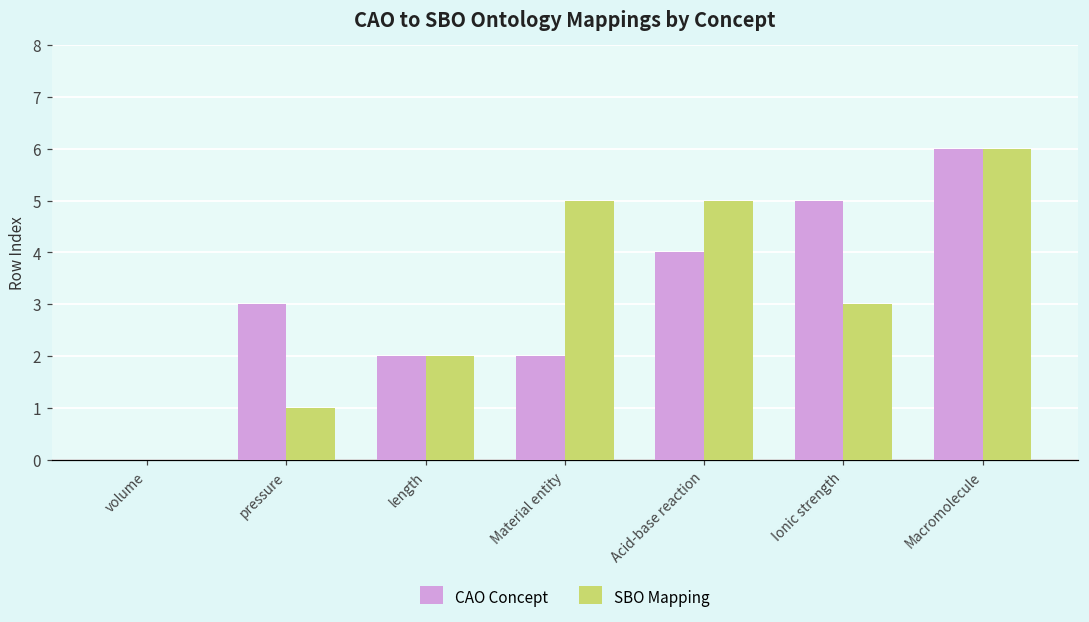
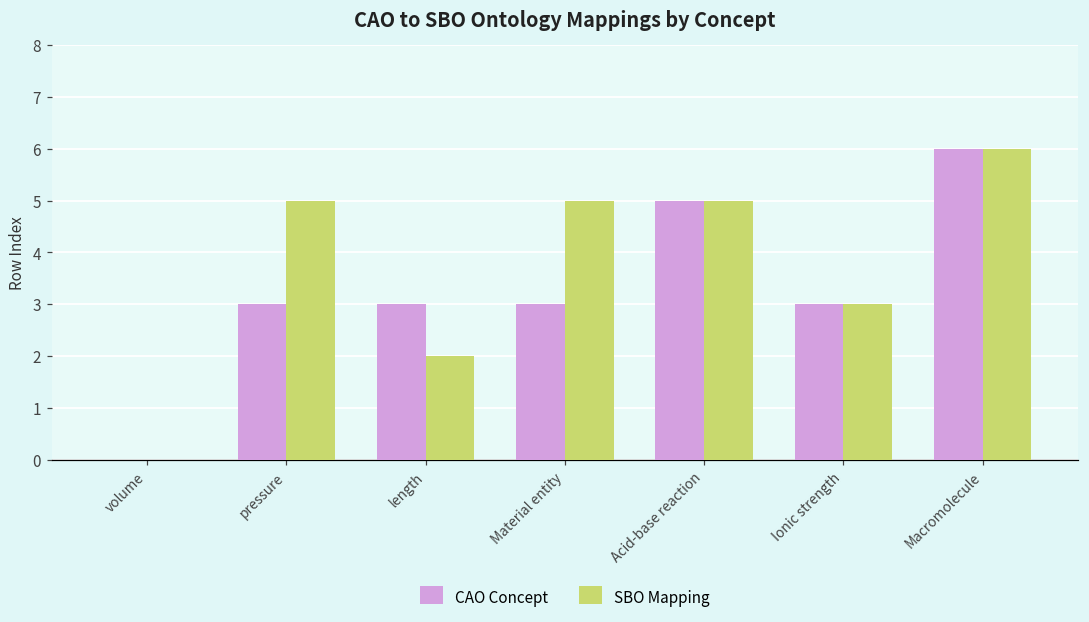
SBO Mapping, pressure: 1 -> 5
CAO Concept, length: 2 -> 3
CAO Concept, Material entity: 2 -> 3
CAO Concept, Acid-base reaction: 4 -> 5
CAO Concept, Ionic strength: 5 -> 3
